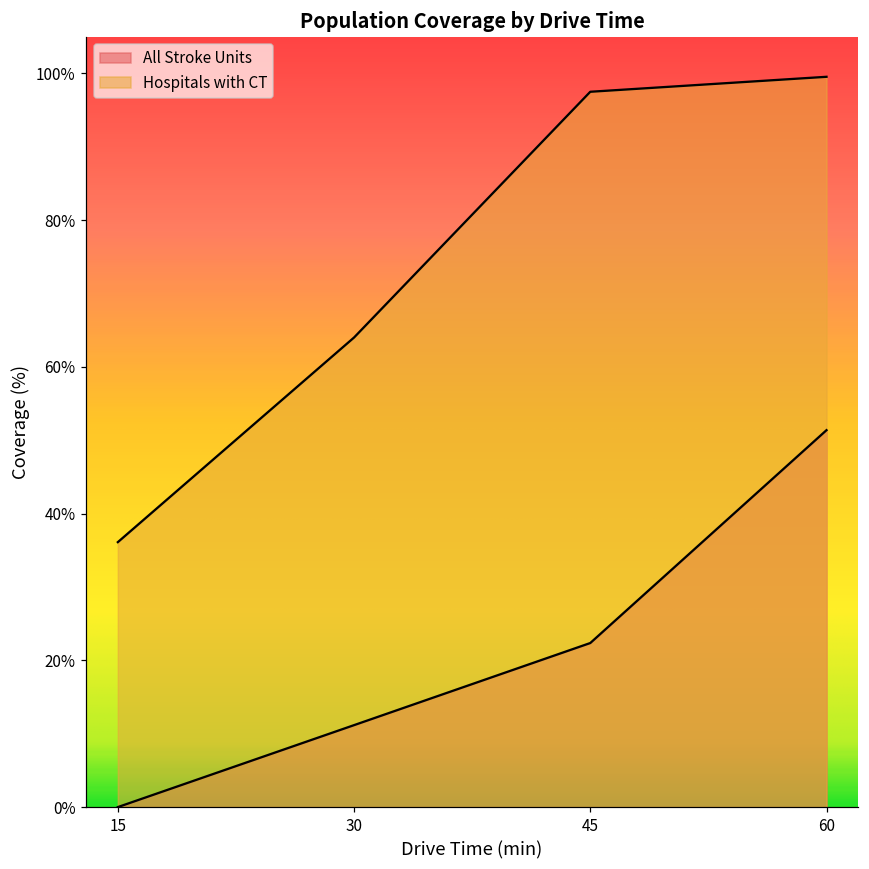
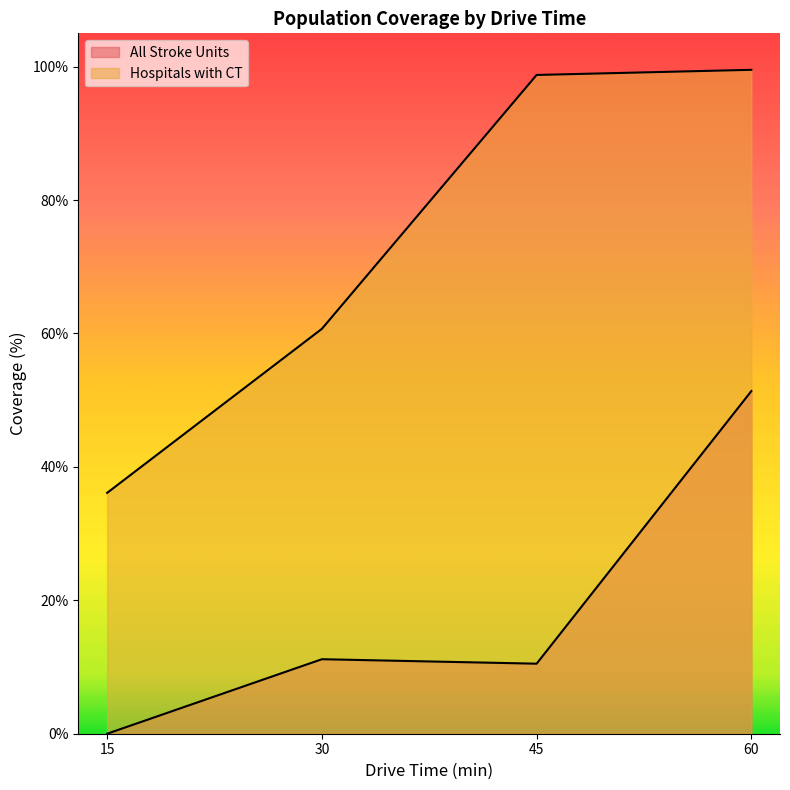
Hospitals with CT, 30: 64% -> 61%
All Stroke Units, 45: 22% -> 11%
Hospitals with CT, 45: 97% -> 99%
